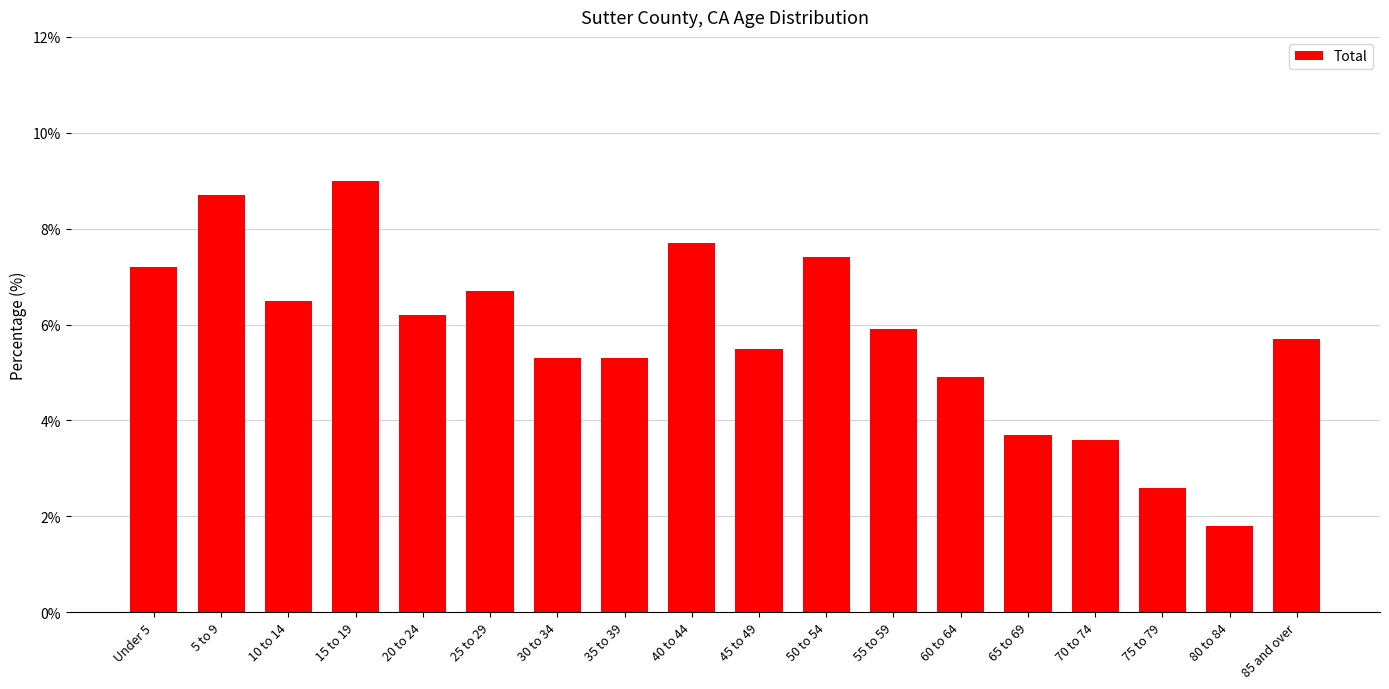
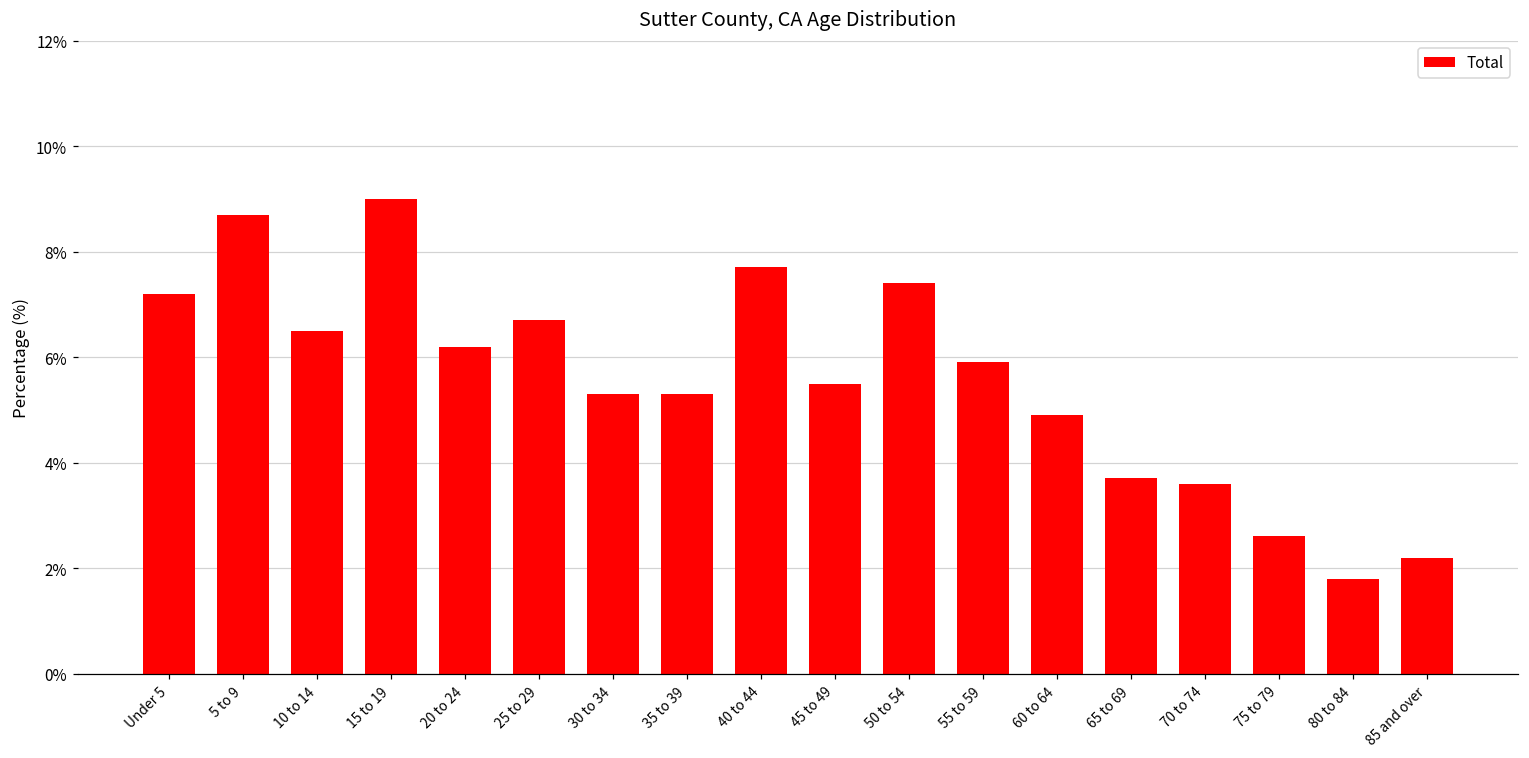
85 and over: 5.7% -> 2.2%
